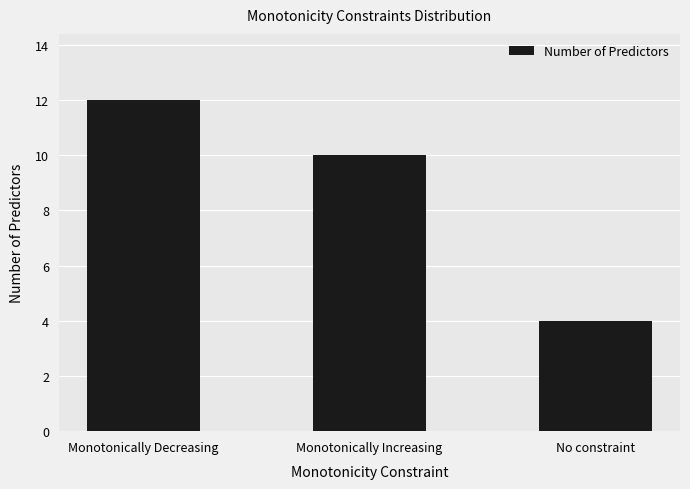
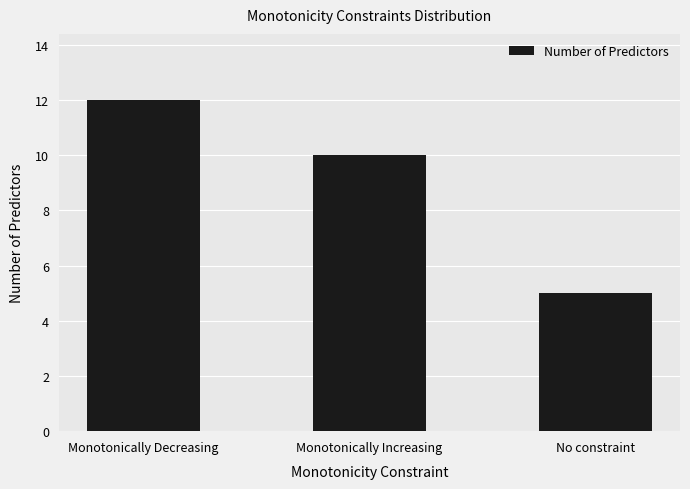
No constraint: 4 -> 5
